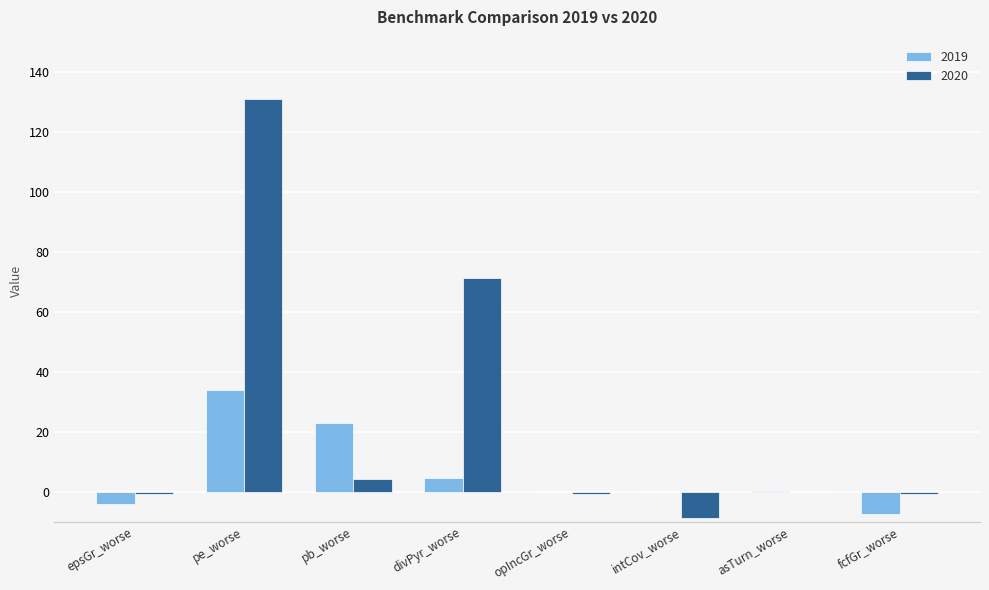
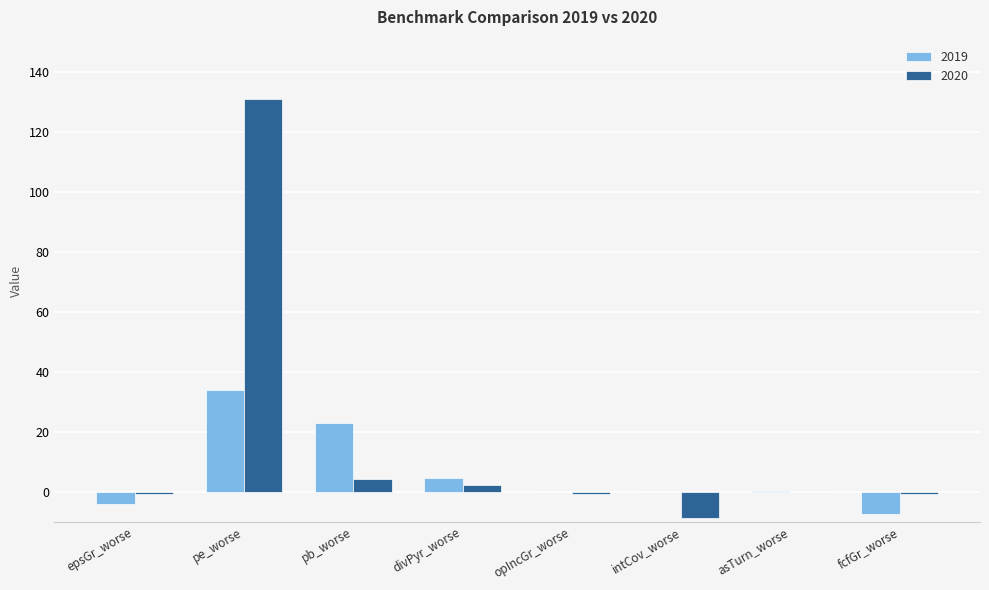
2020, divPyr_worse: 71 -> 2
